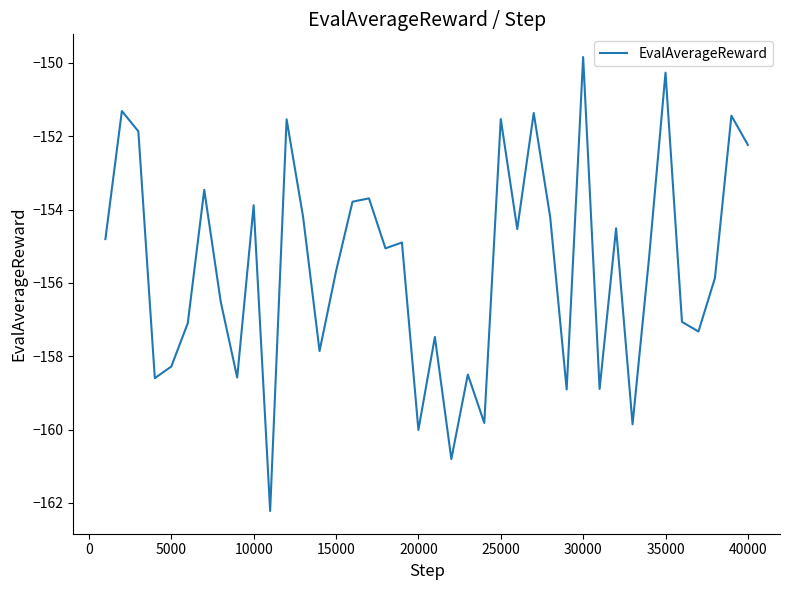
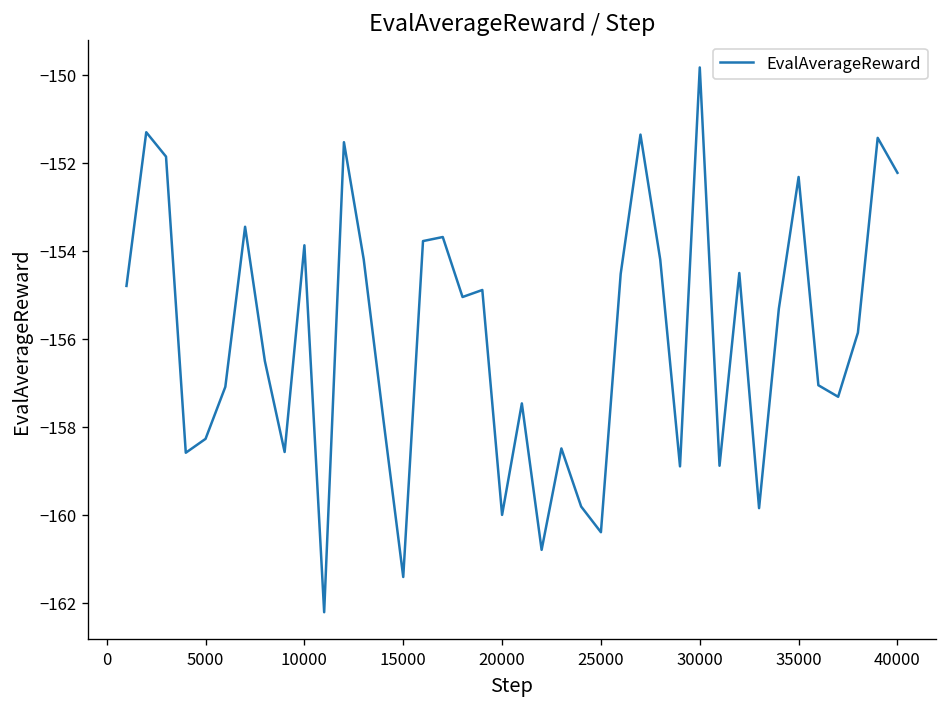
15000: -155.7 -> -161.4
25000: -151.5 -> -160.4
35000: -150.3 -> -152.3
